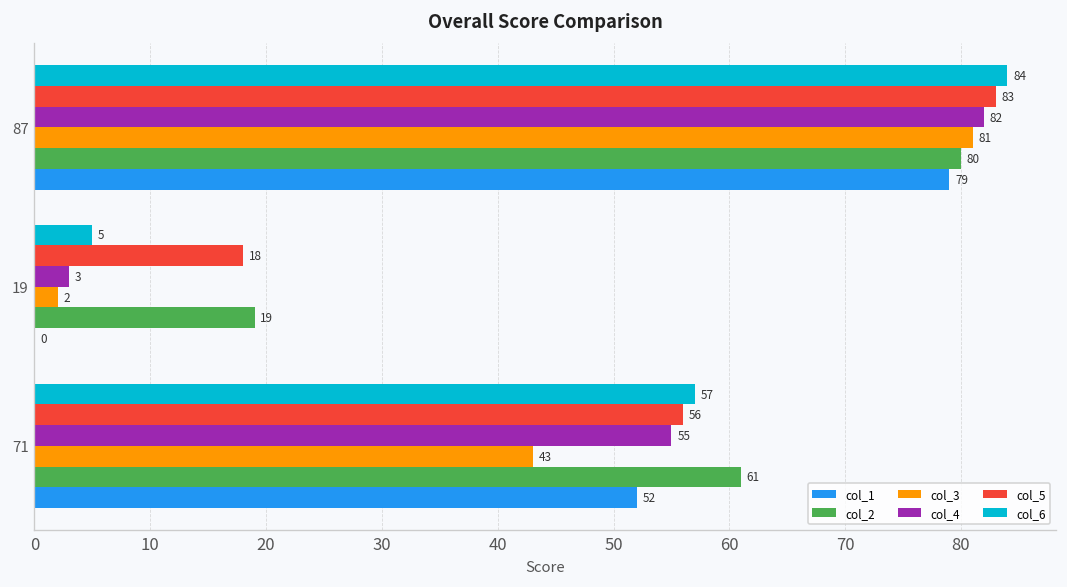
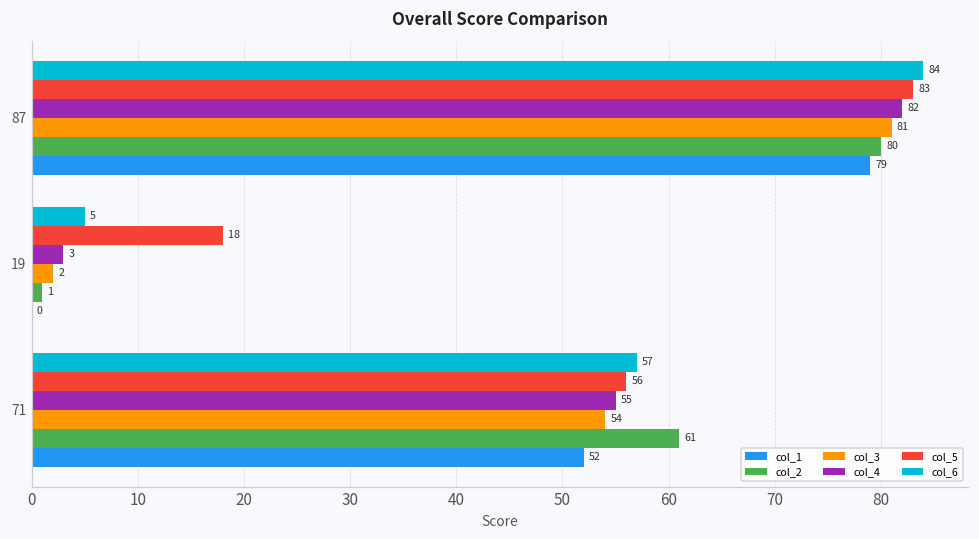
col_2, 19: 19 -> 1
col_3, 71: 43 -> 54
